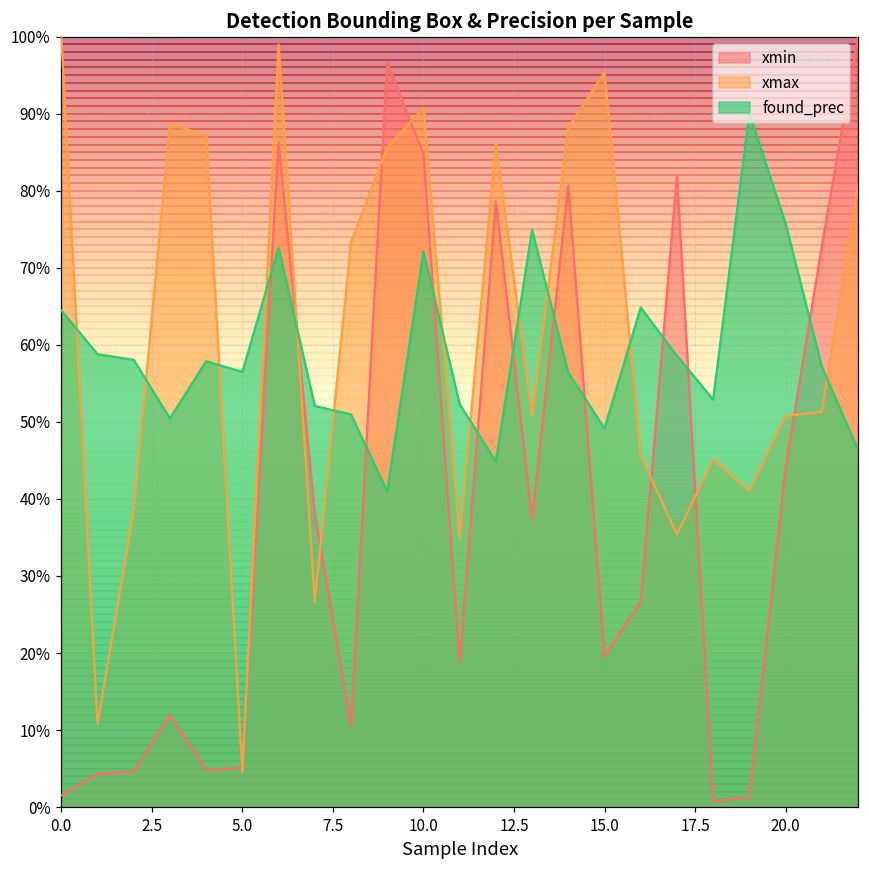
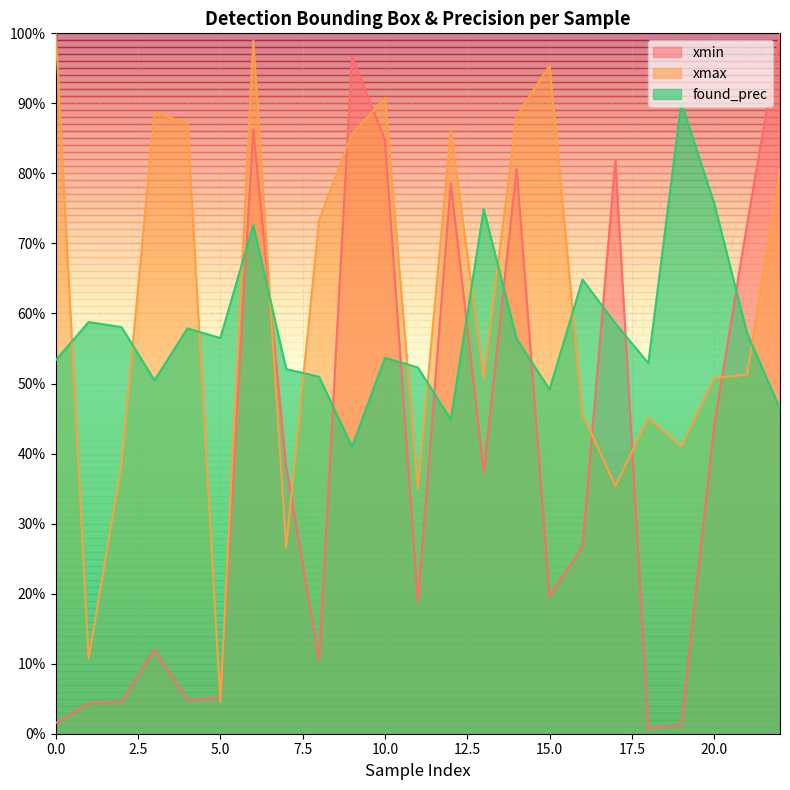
found_prec, 0.0: 64% -> 53%
found_prec, 10.0: 72% -> 54%
